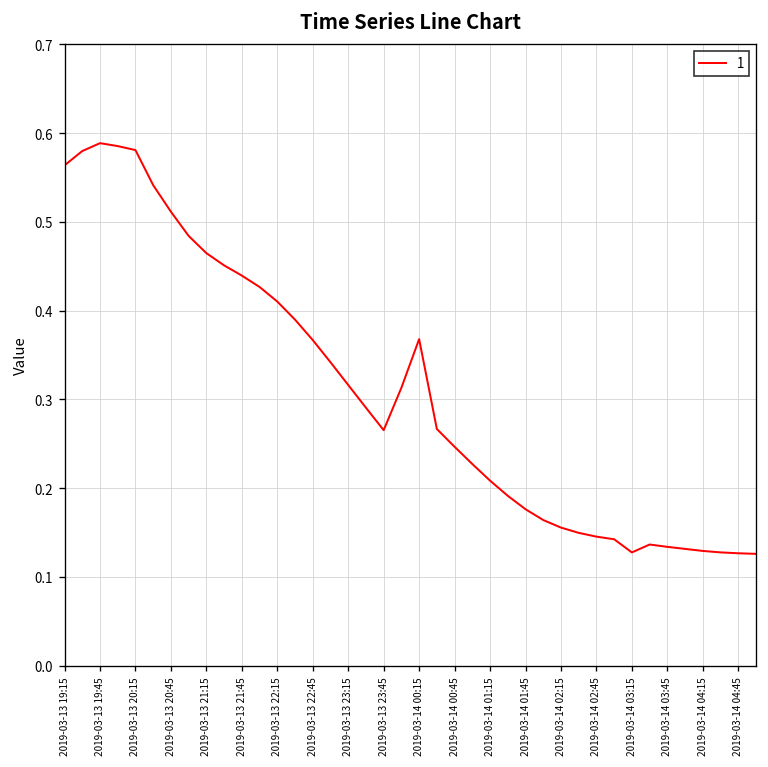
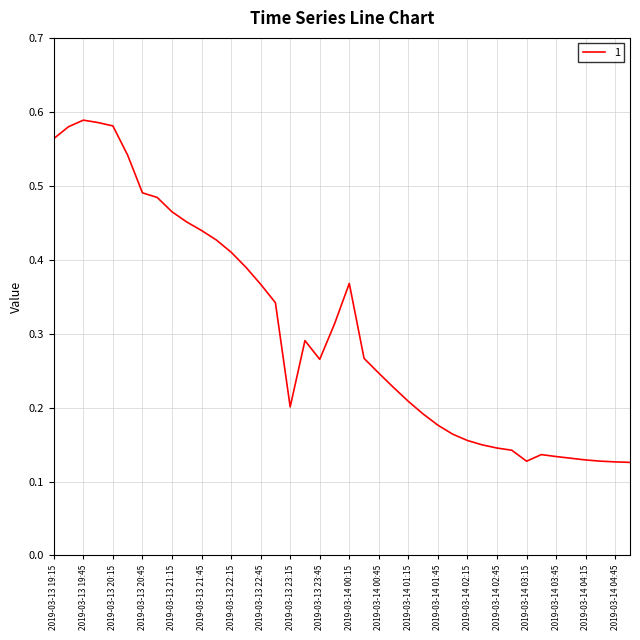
2019-03-13 20:45: 0.51 -> 0.49
2019-03-13 23:15: 0.32 -> 0.20
